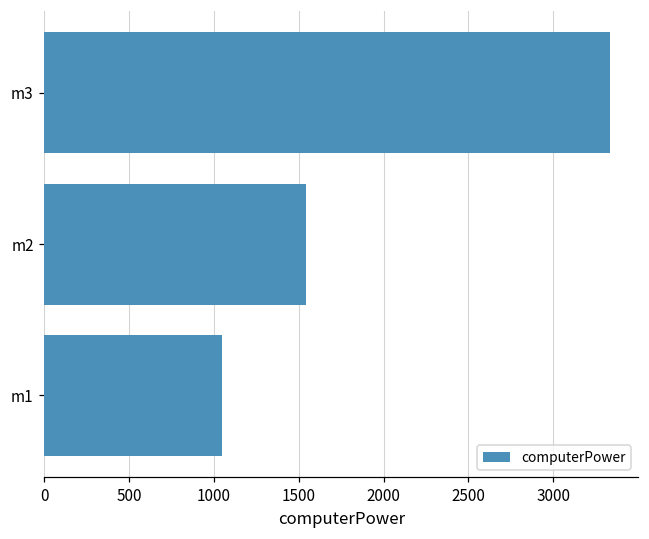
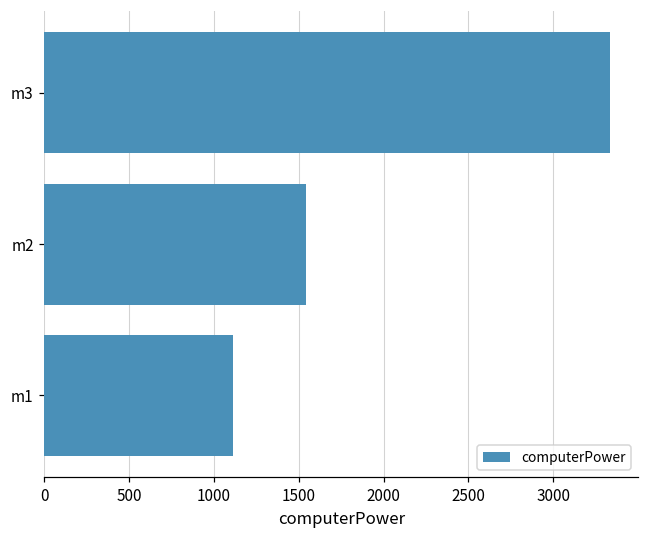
m1: 1050 -> 1110
